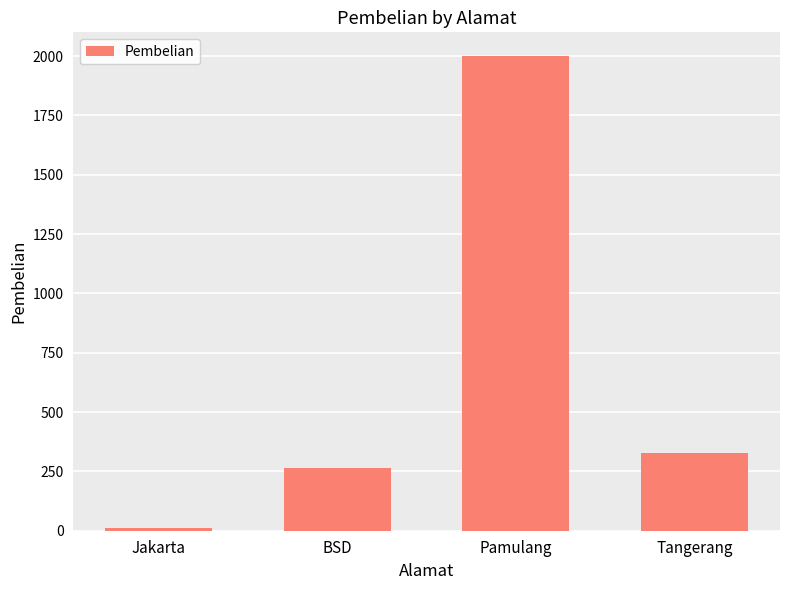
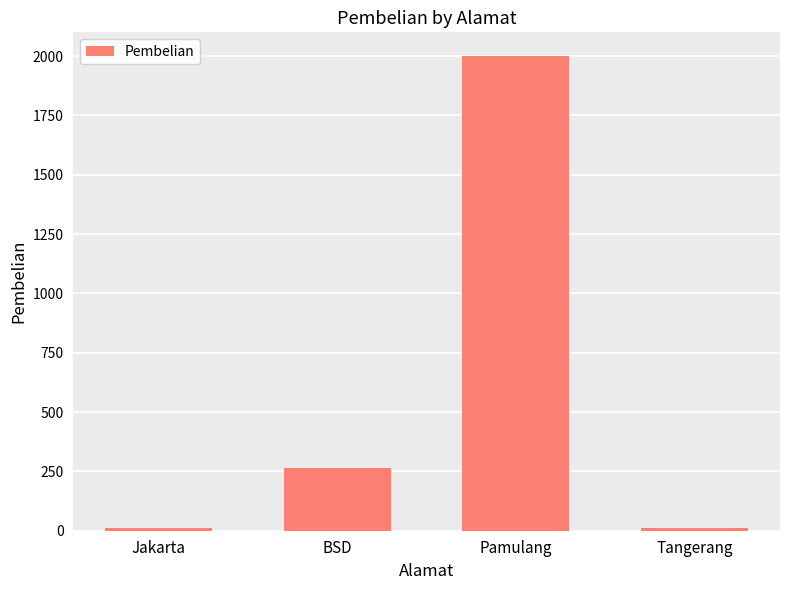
Tangerang: 330 -> 10
